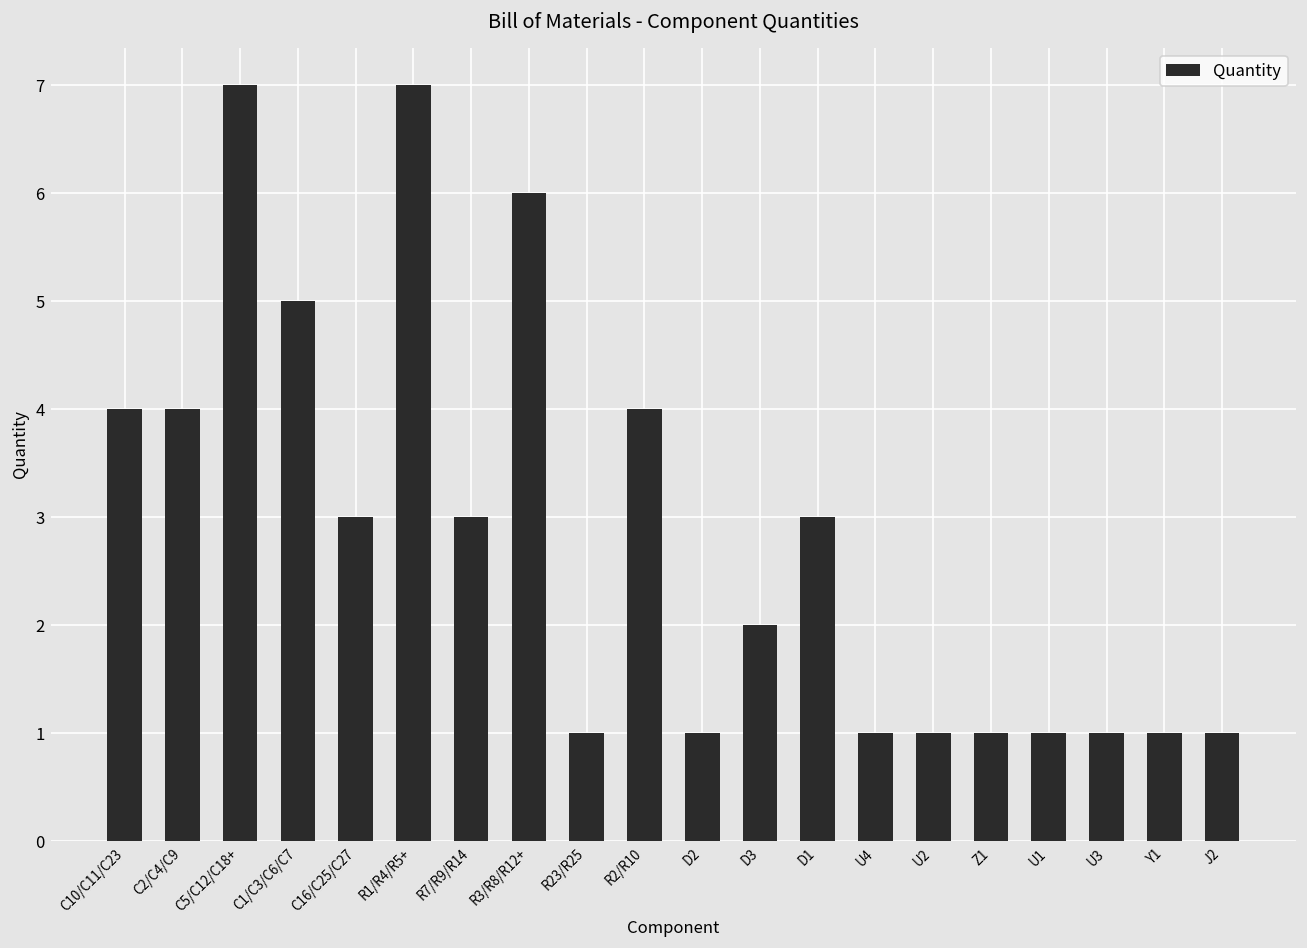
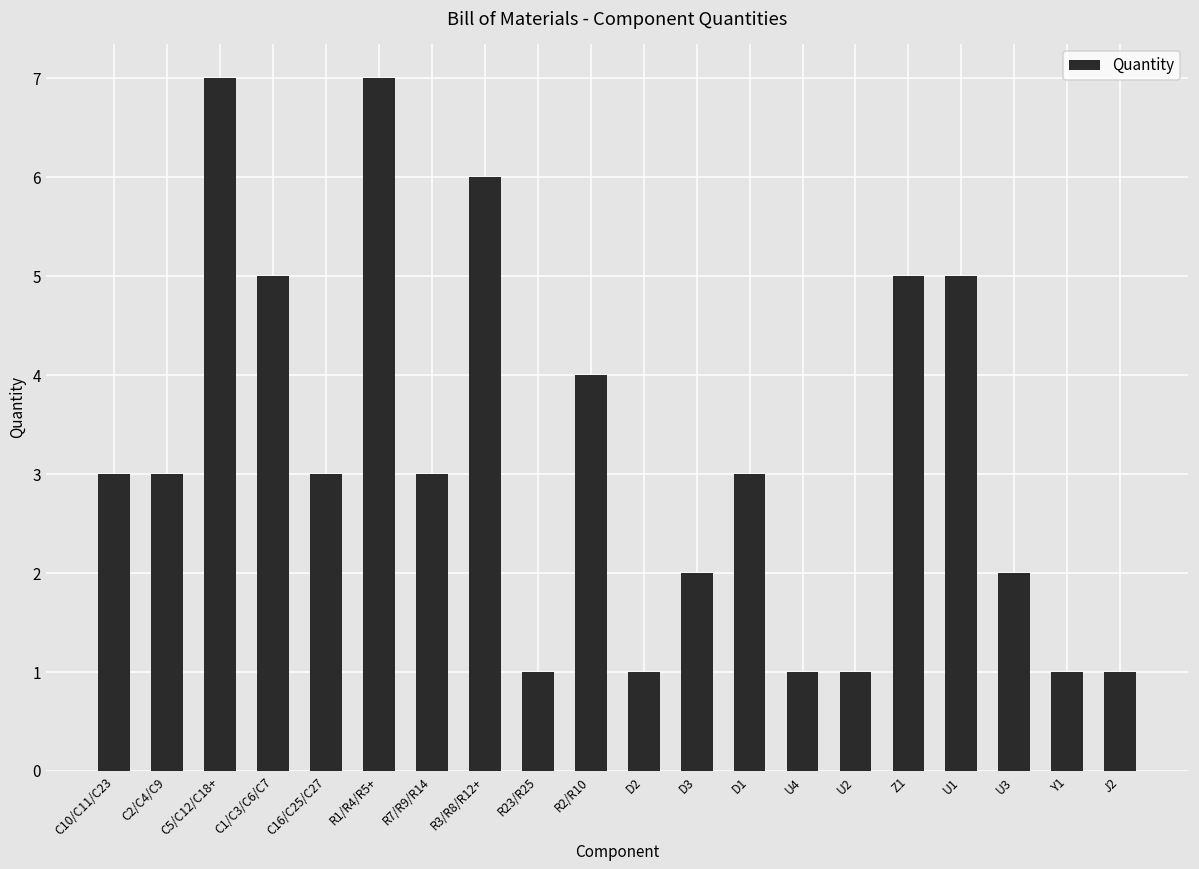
C10/C11/C23: 4 -> 3
C2/C4/C9: 4 -> 3
Z1: 1 -> 5
U1: 1 -> 5
U3: 1 -> 2
